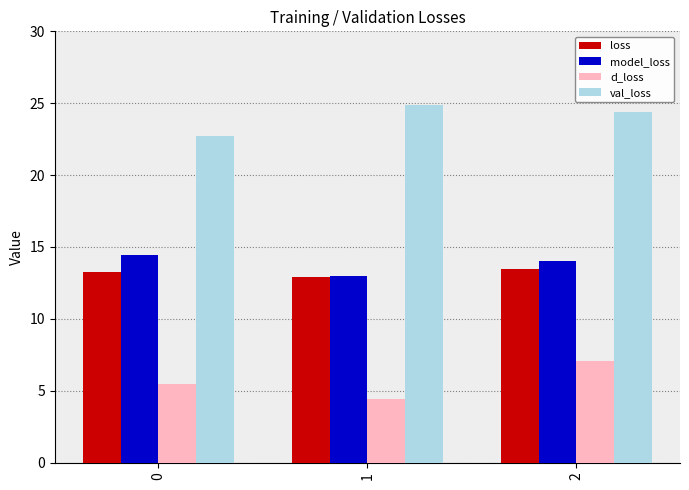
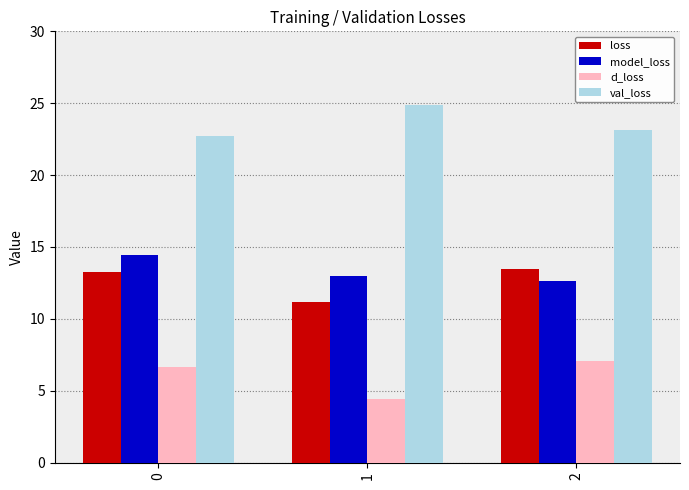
d_loss, 0: 5.4 -> 6.6
loss, 1: 12.9 -> 11.2
model_loss, 2: 14.0 -> 12.6
val_loss, 2: 24.4 -> 23.1
